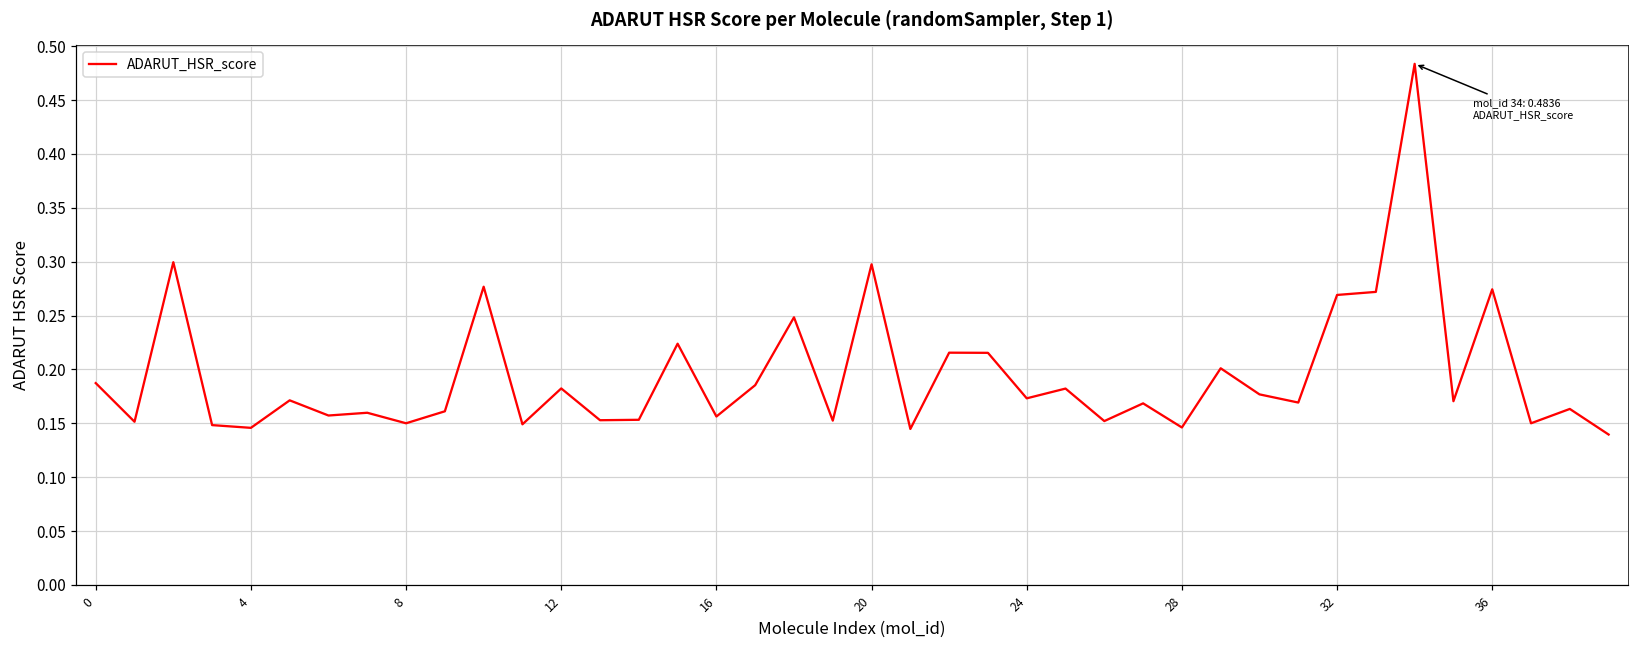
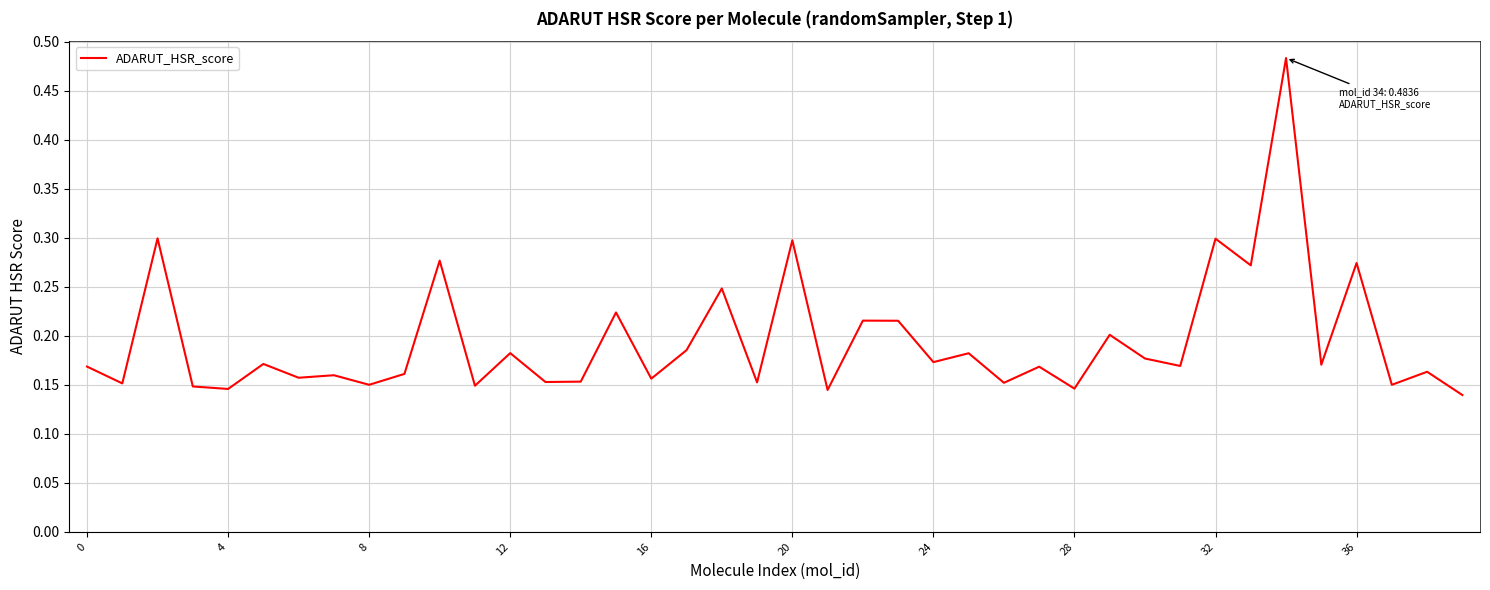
0: 0.19 -> 0.17
32: 0.27 -> 0.30
